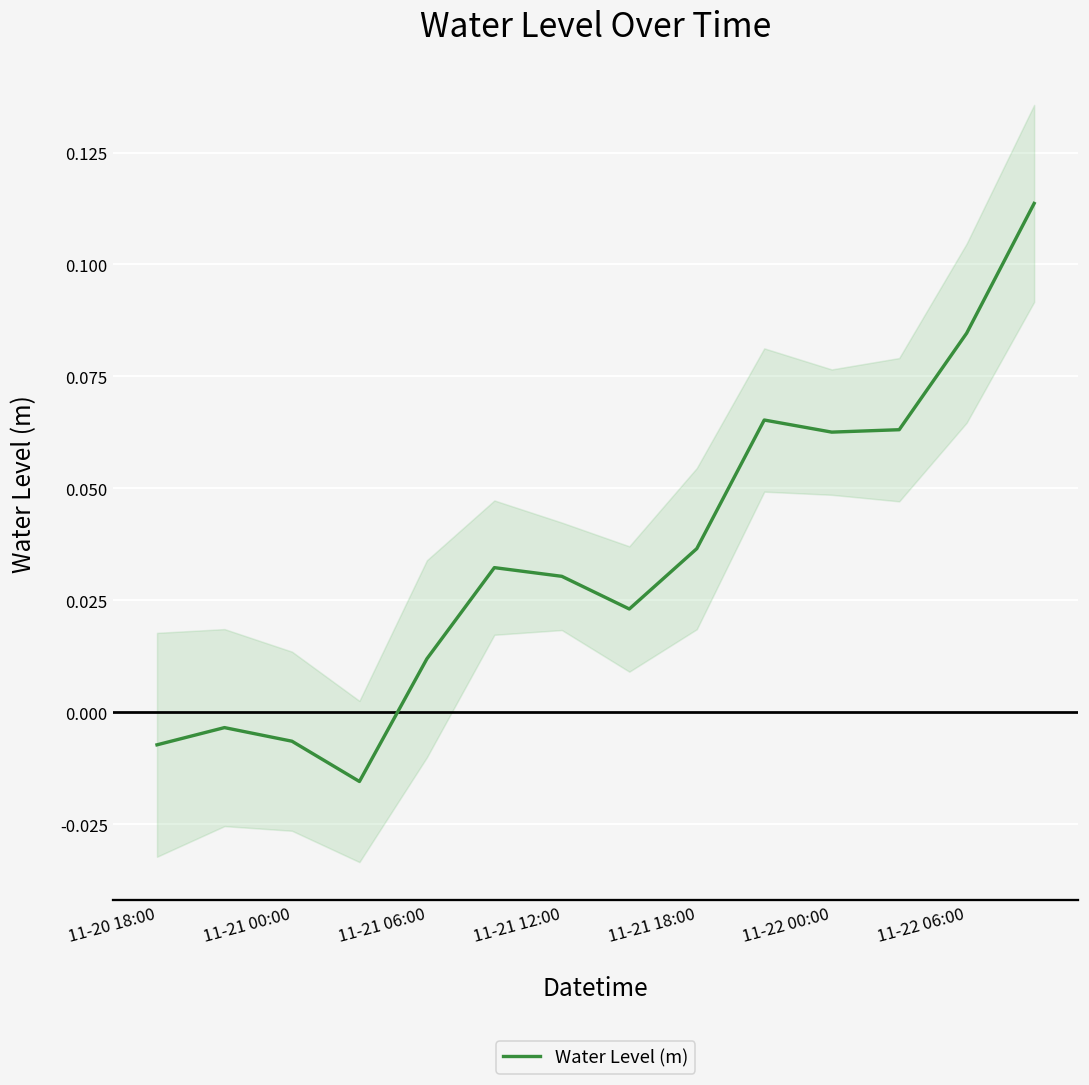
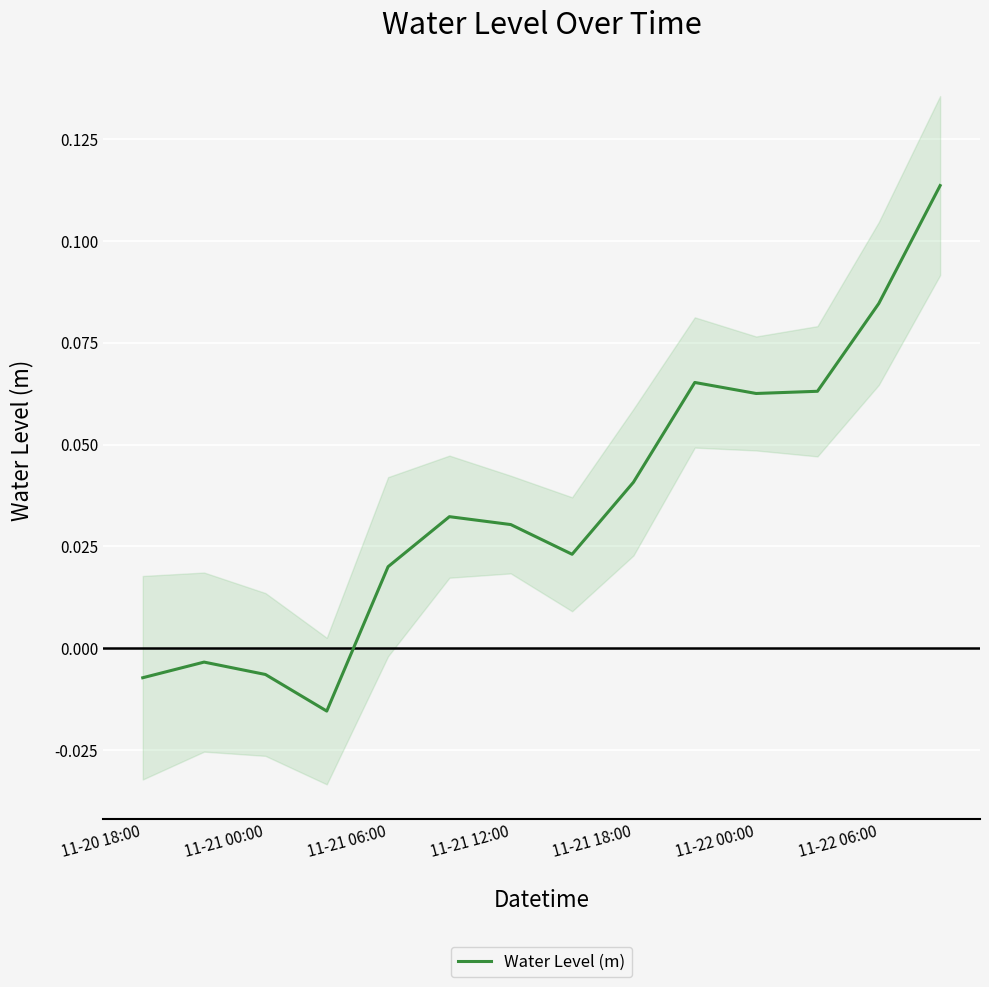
Water Level (m), 11-21 06:00: 0.012 -> 0.020
Water Level (m), 11-21 18:00: 0.037 -> 0.041
